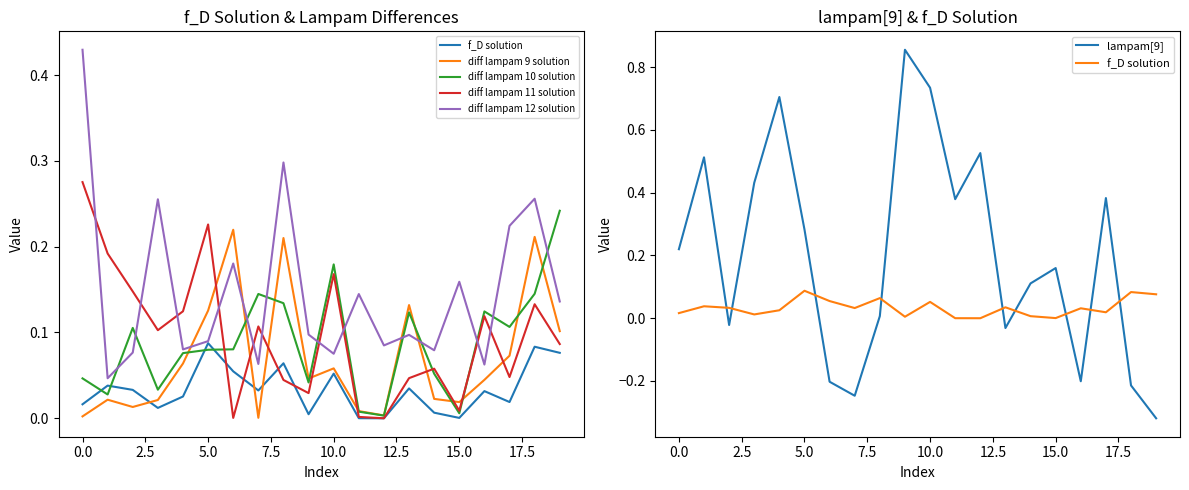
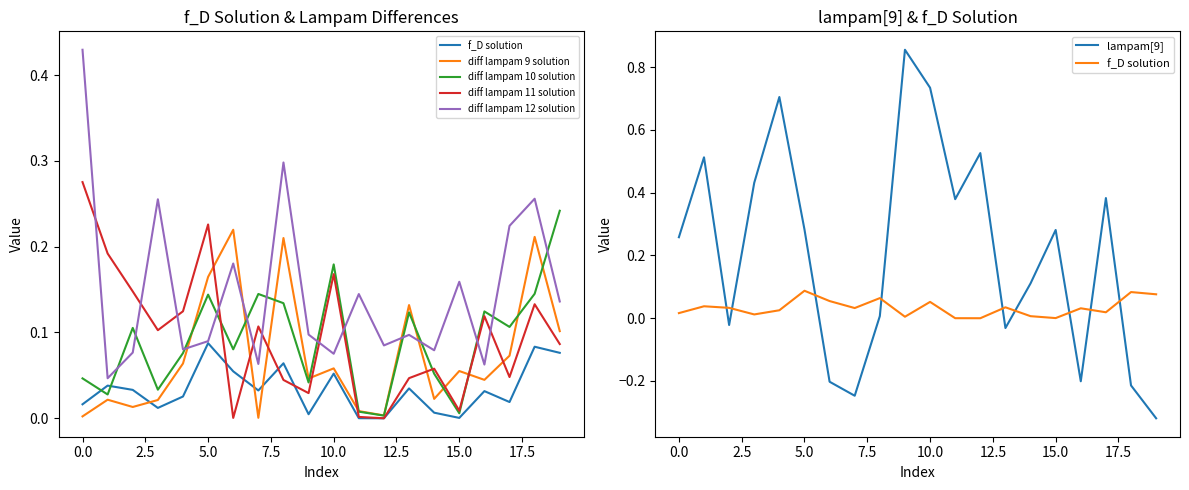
f_D Solution & Lampam Differences, diff lampam 9 solution, 5.0: 0.13 -> 0.16
f_D Solution & Lampam Differences, diff lampam 10 solution, 5.0: 0.08 -> 0.14
f_D Solution & Lampam Differences, diff lampam 9 solution, 15.0: 0.02 -> 0.06
lampam[9] & f_D Solution, lampam[9], 0.0: 0.22 -> 0.26
lampam[9] & f_D Solution, lampam[9], 15.0: 0.16 -> 0.28
